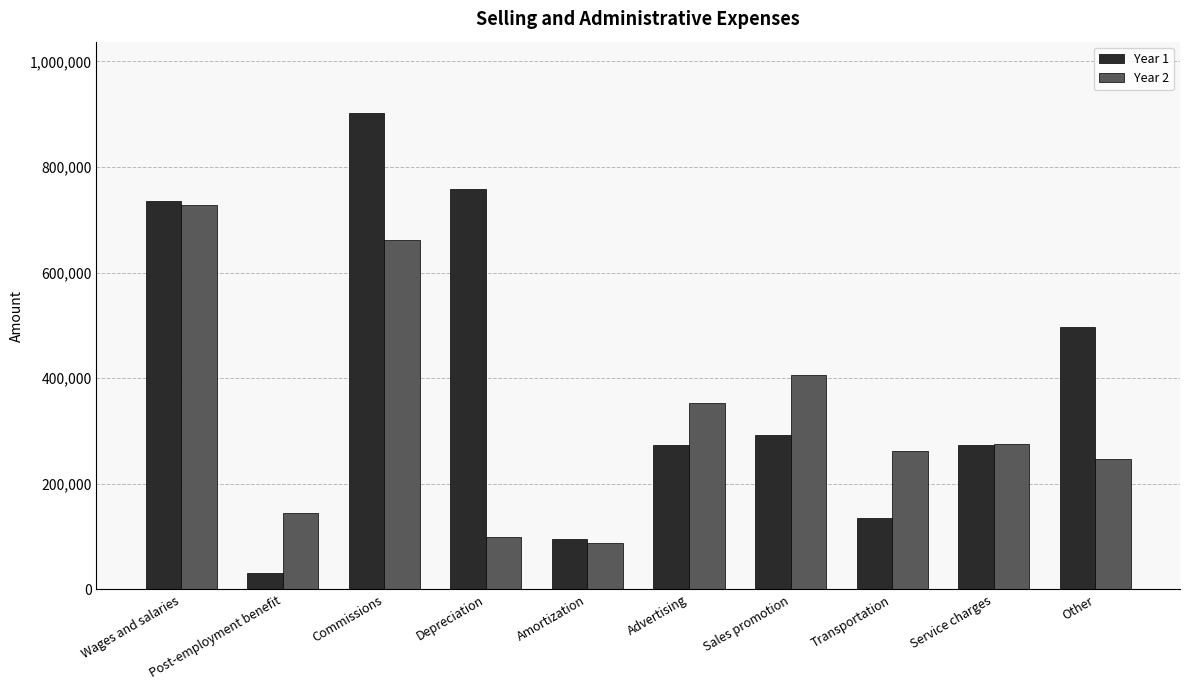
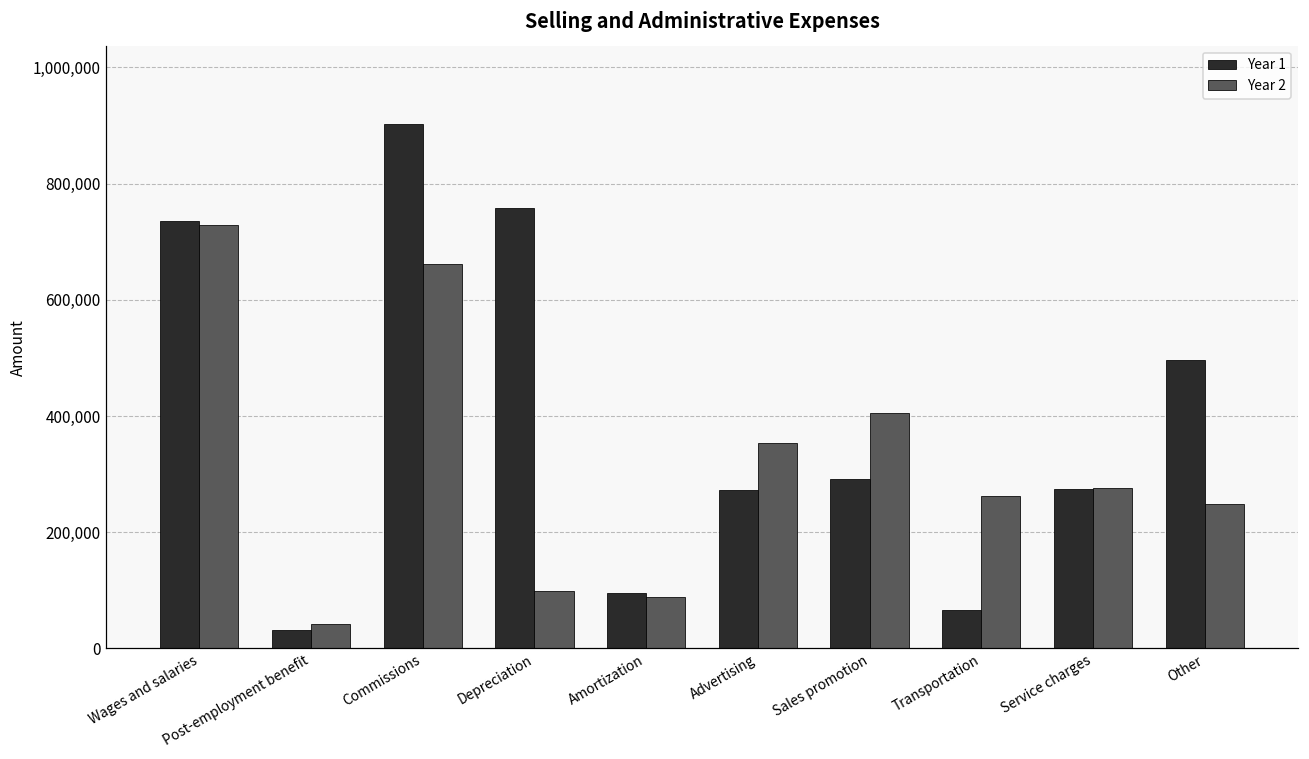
Year 2, Post-employment benefit: 140,000 -> 40,000
Year 1, Transportation: 140,000 -> 70,000
